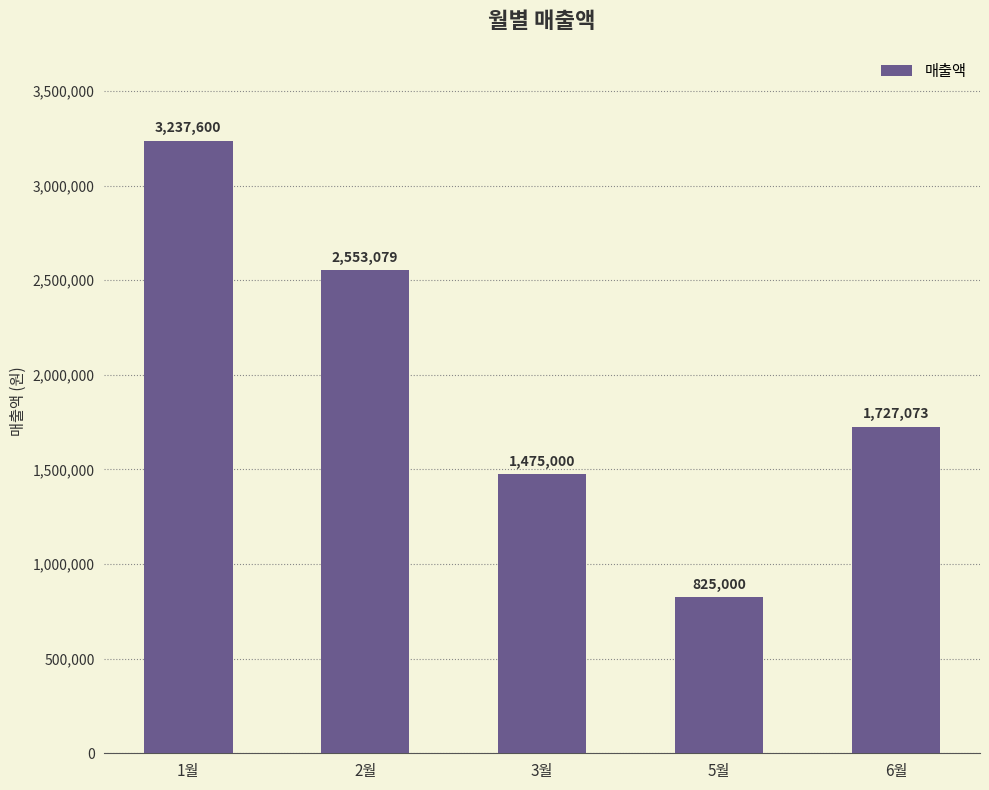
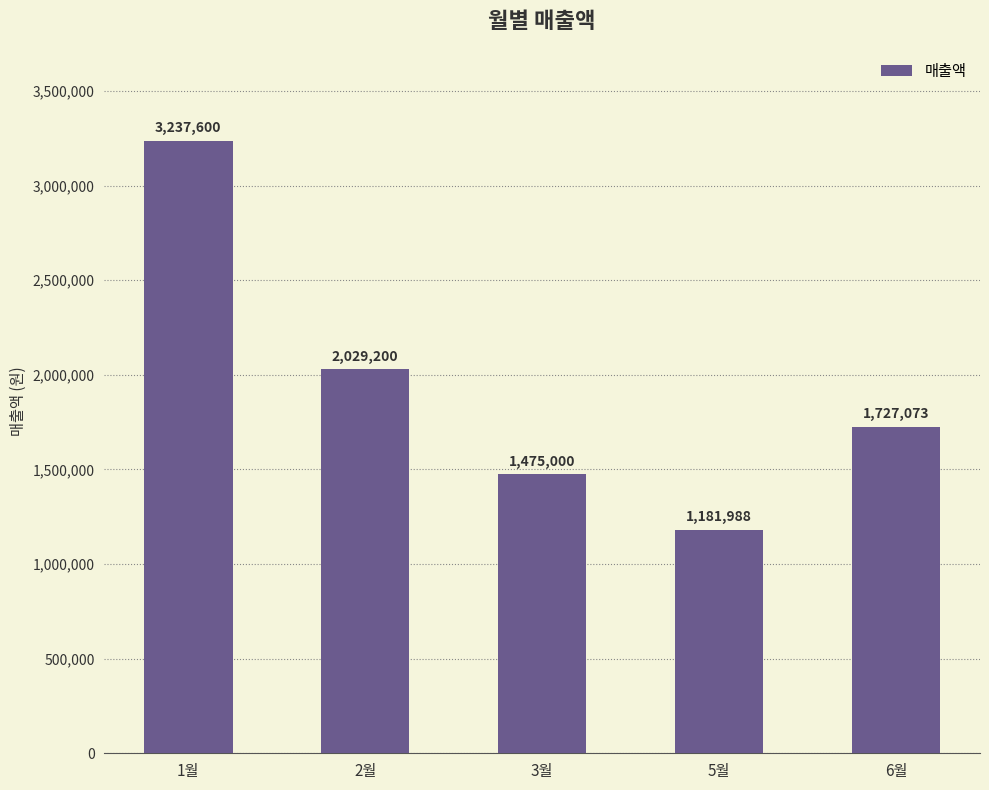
2월: 2,553,079 -> 2,029,200
5월: 825,000 -> 1,181,988
